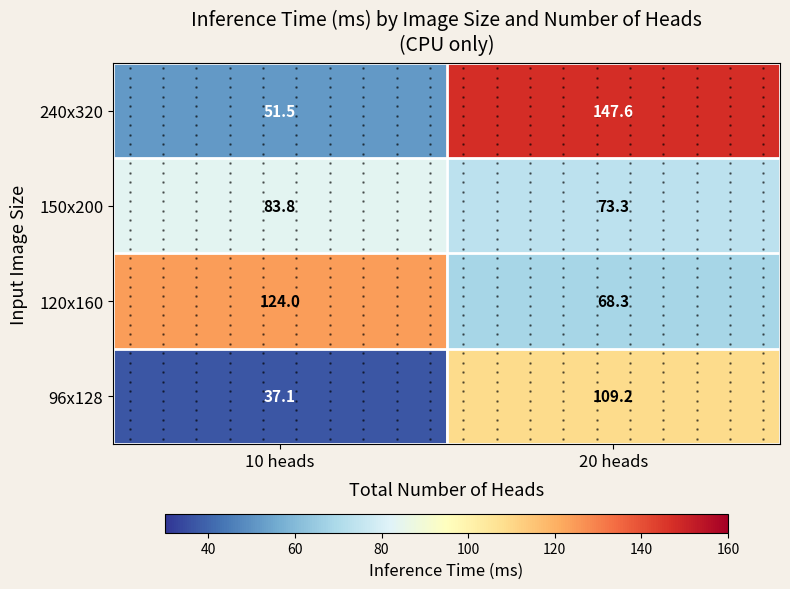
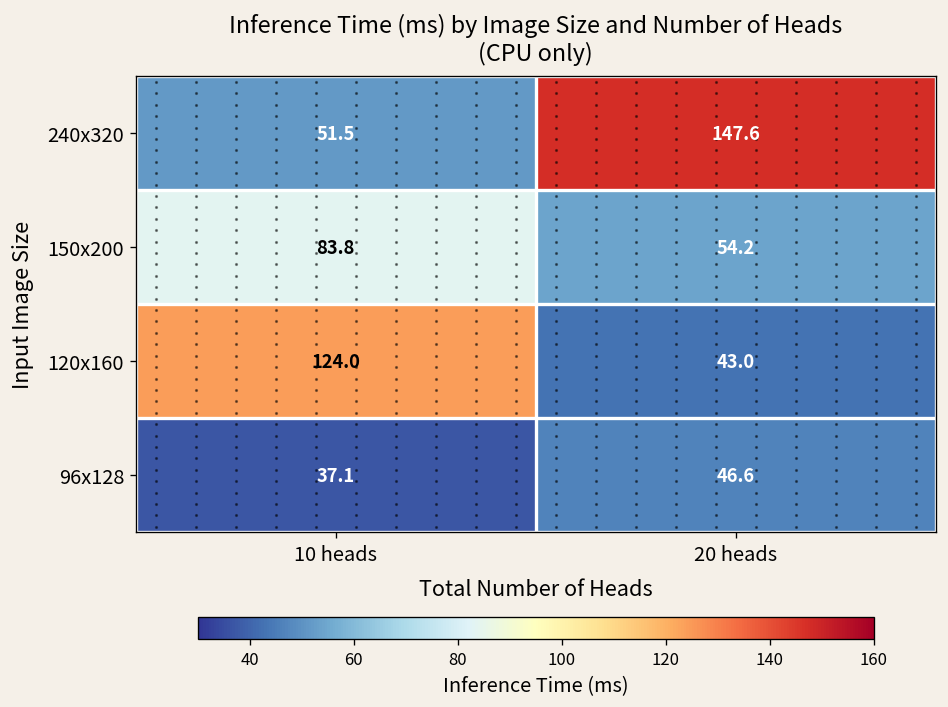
150x200, 20 heads: 73.3 -> 54.2
120x160, 20 heads: 68.3 -> 43.0
96x128, 20 heads: 109.2 -> 46.6
